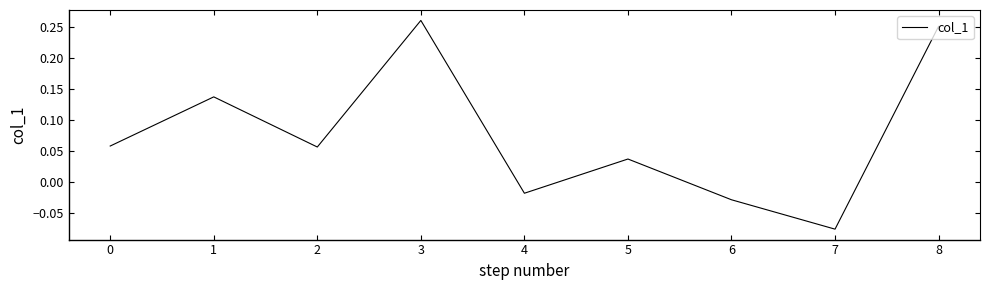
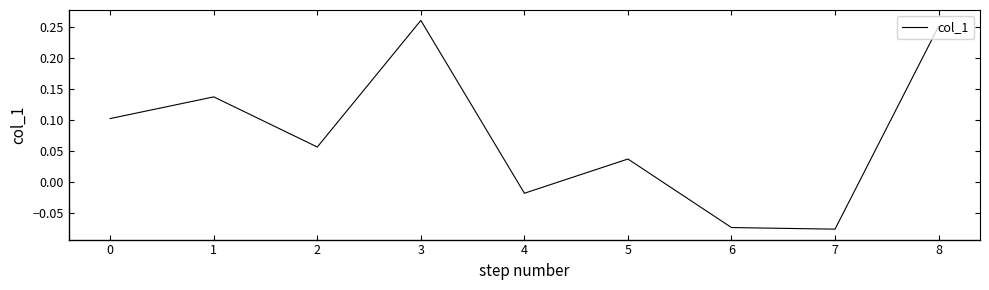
0: 0.06 -> 0.10
6: -0.03 -> -0.07
